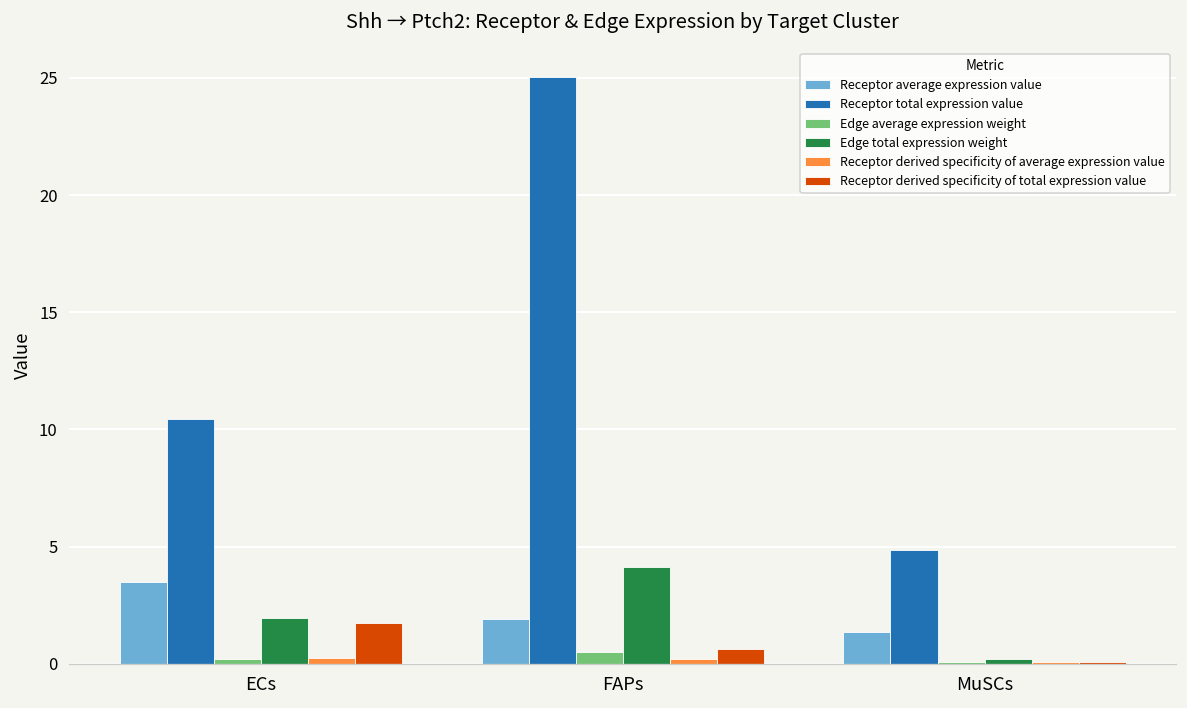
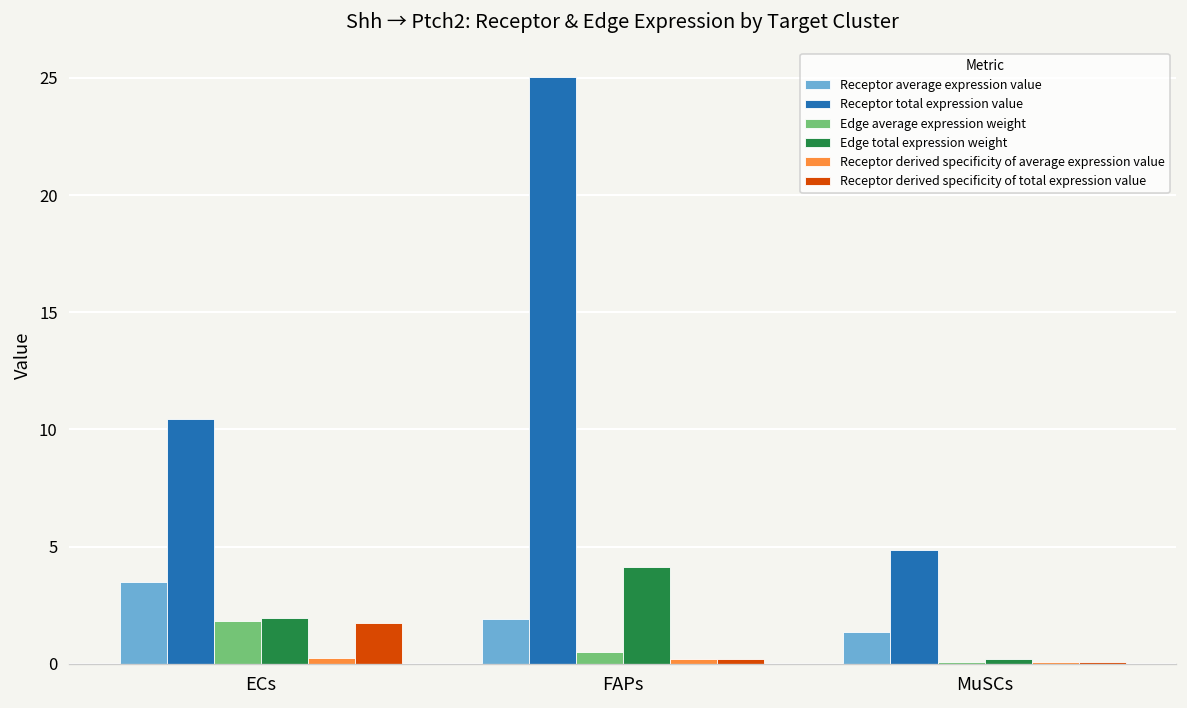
Edge average expression weight, ECs: 0.2 -> 1.8
Receptor derived specificity of total expression value, FAPs: 0.6 -> 0.2
